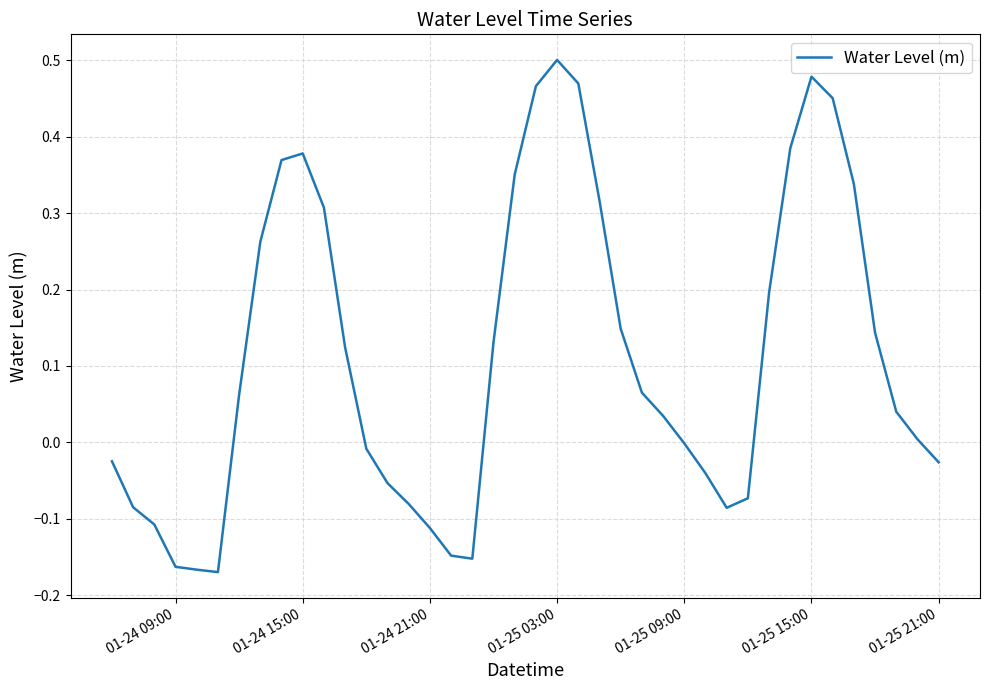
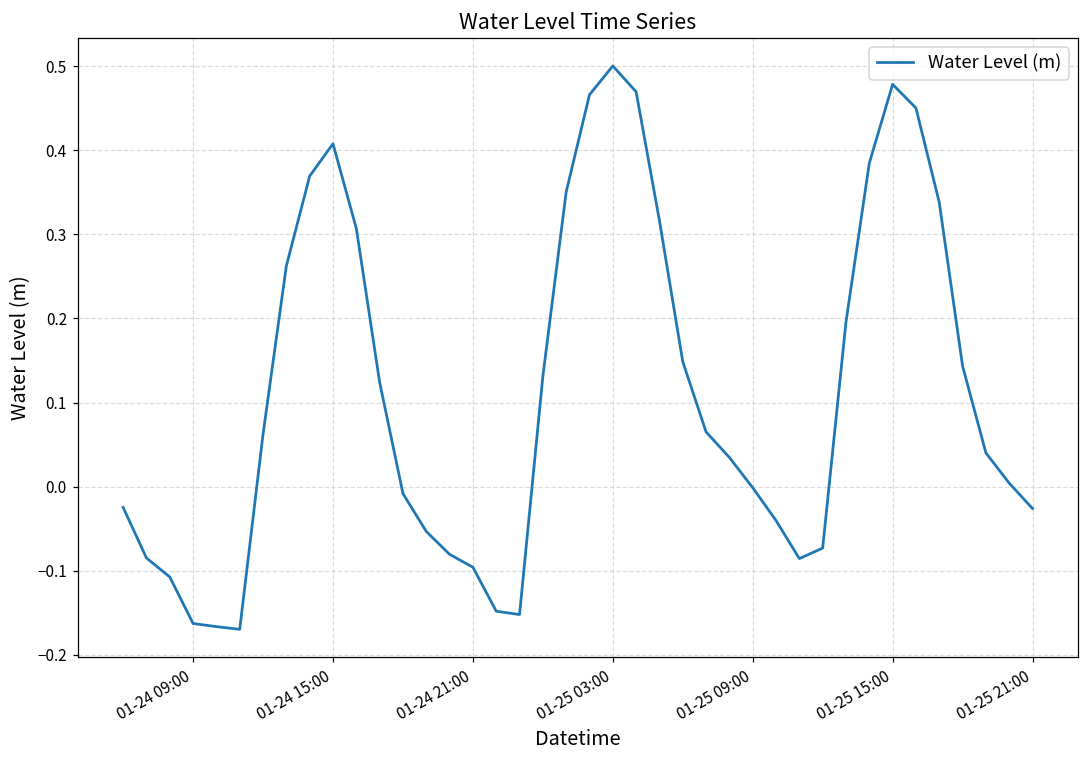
01-24 15:00: 0.38 -> 0.41
01-24 21:00: -0.11 -> -0.10
